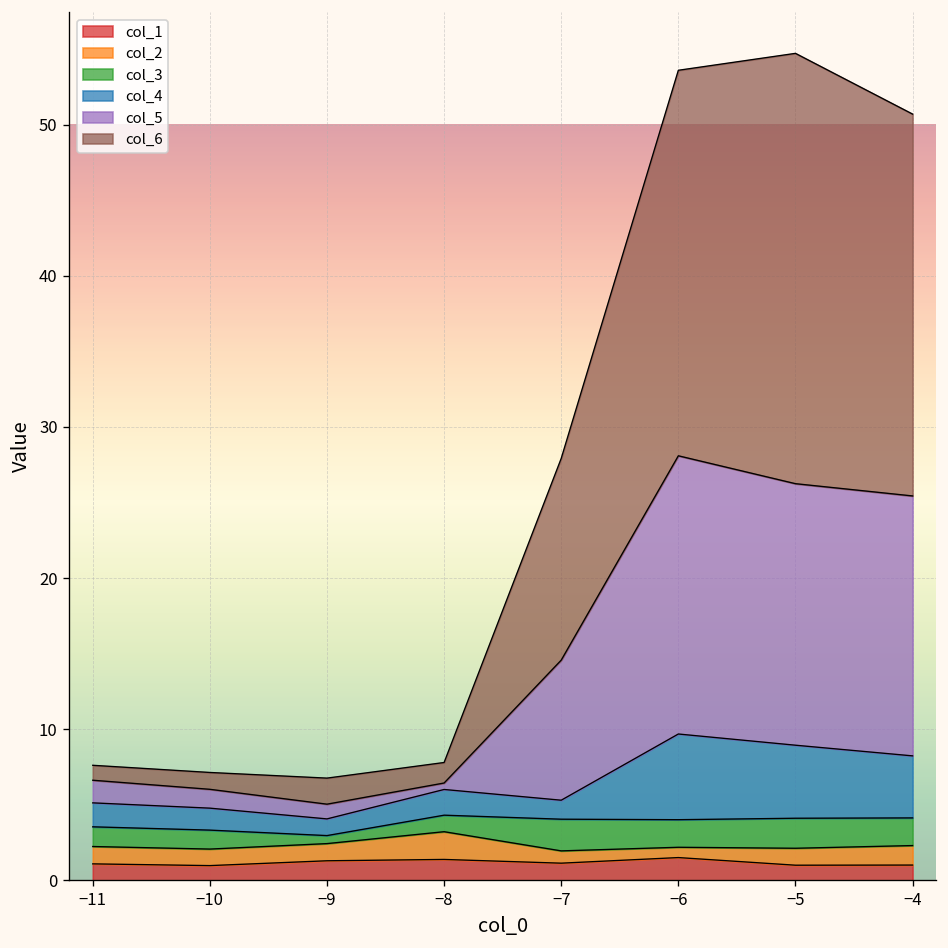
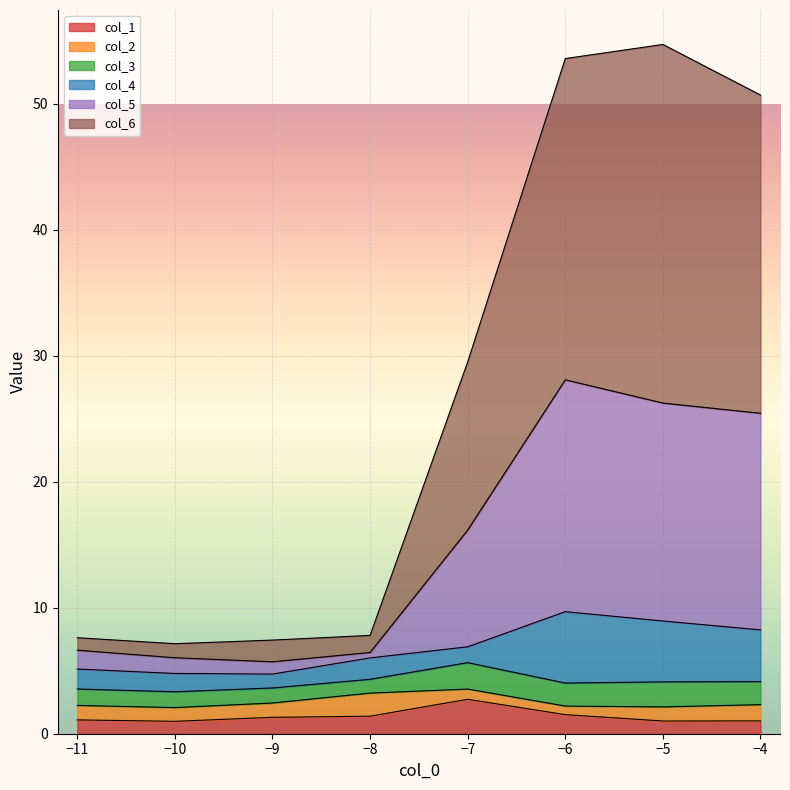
col_3, −9: 0.5 -> 1.2
col_1, −7: 1.1 -> 2.7
